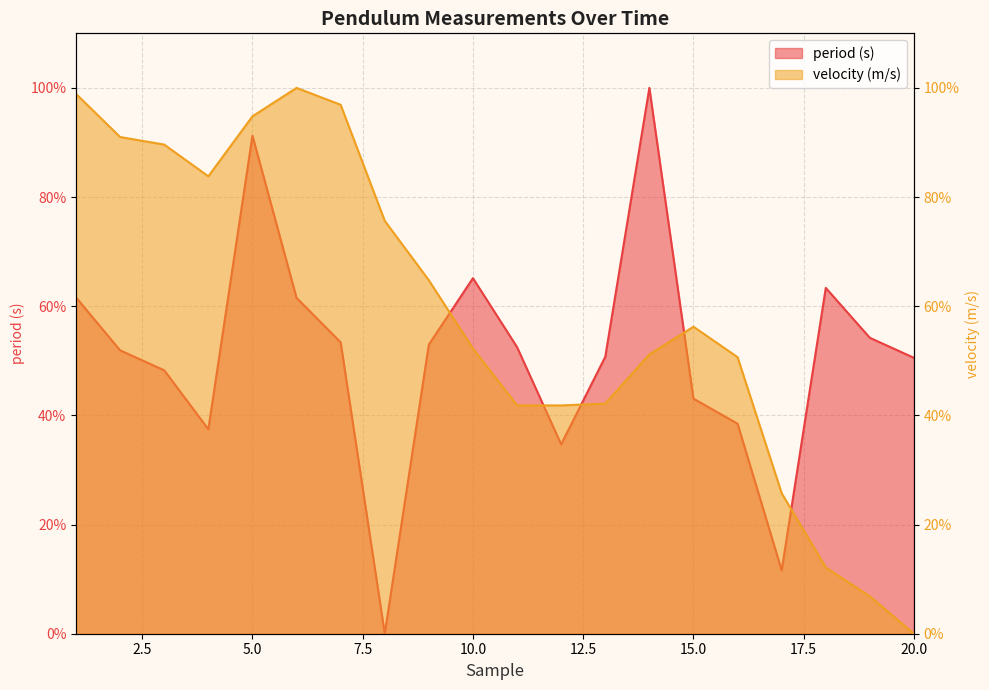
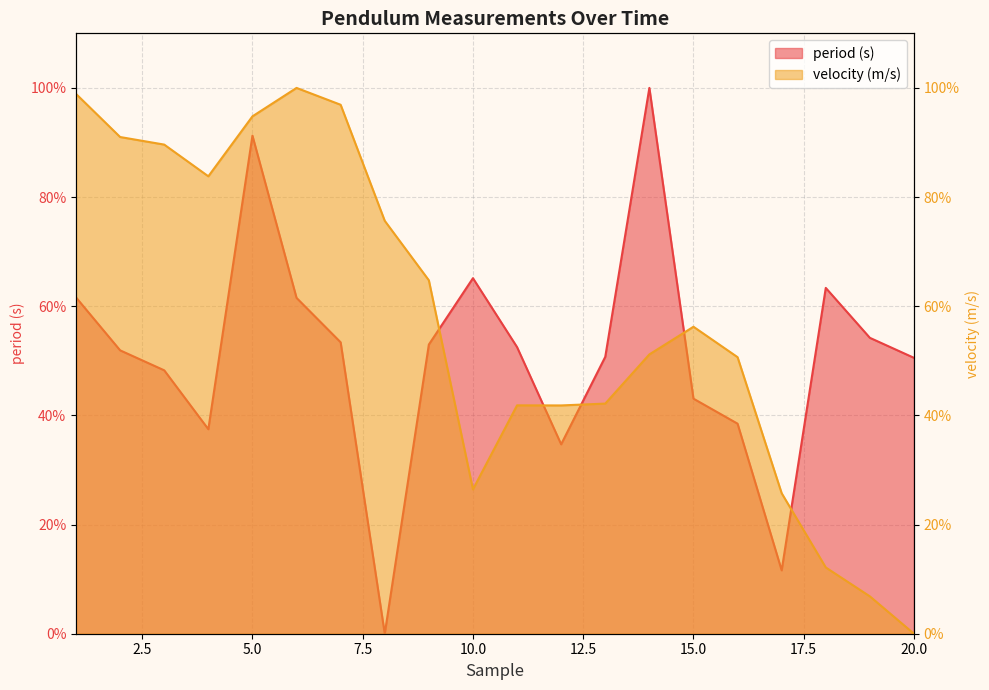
velocity (m/s), 10.0: 52% -> 26%
